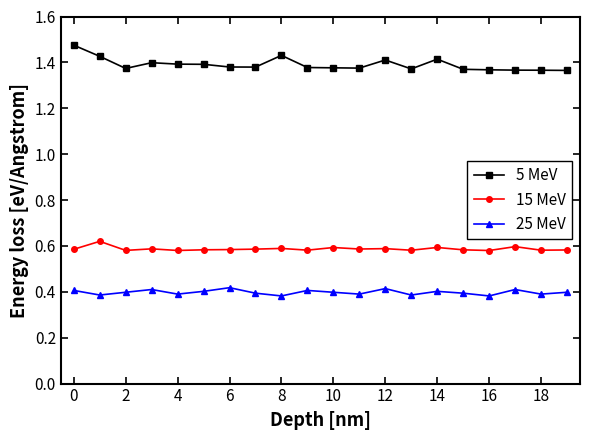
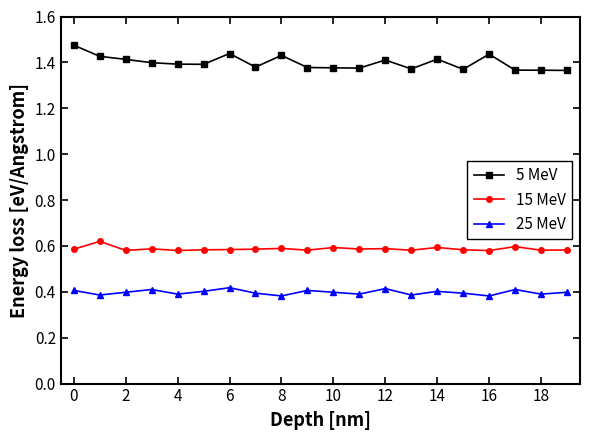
5 MeV, 2: 1.37 -> 1.41
5 MeV, 6: 1.38 -> 1.44
5 MeV, 16: 1.37 -> 1.44
